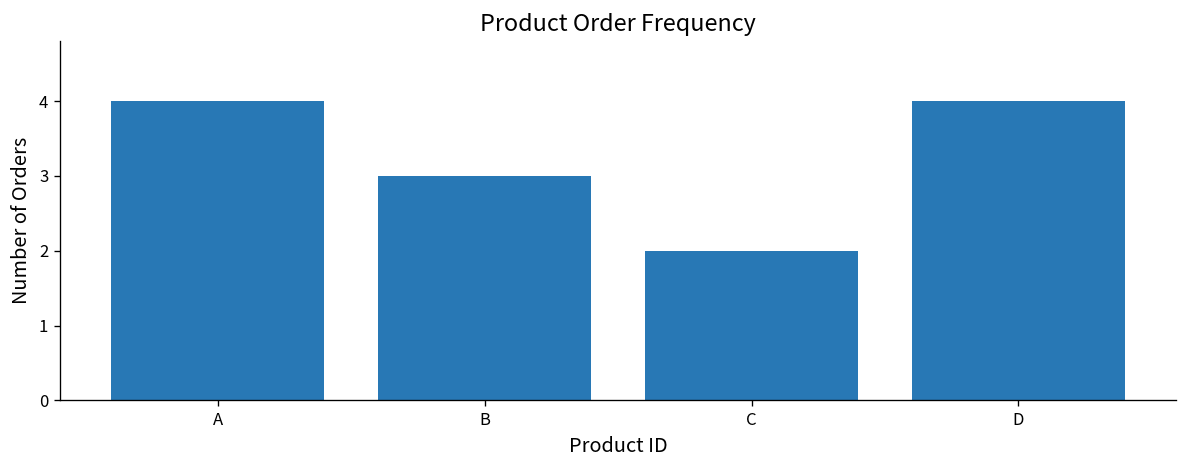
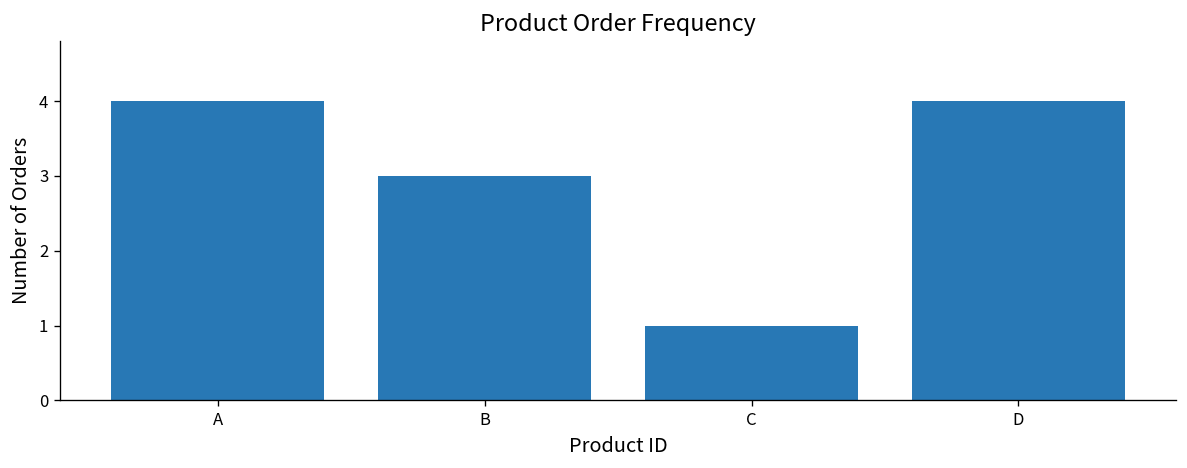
C: 2 -> 1
